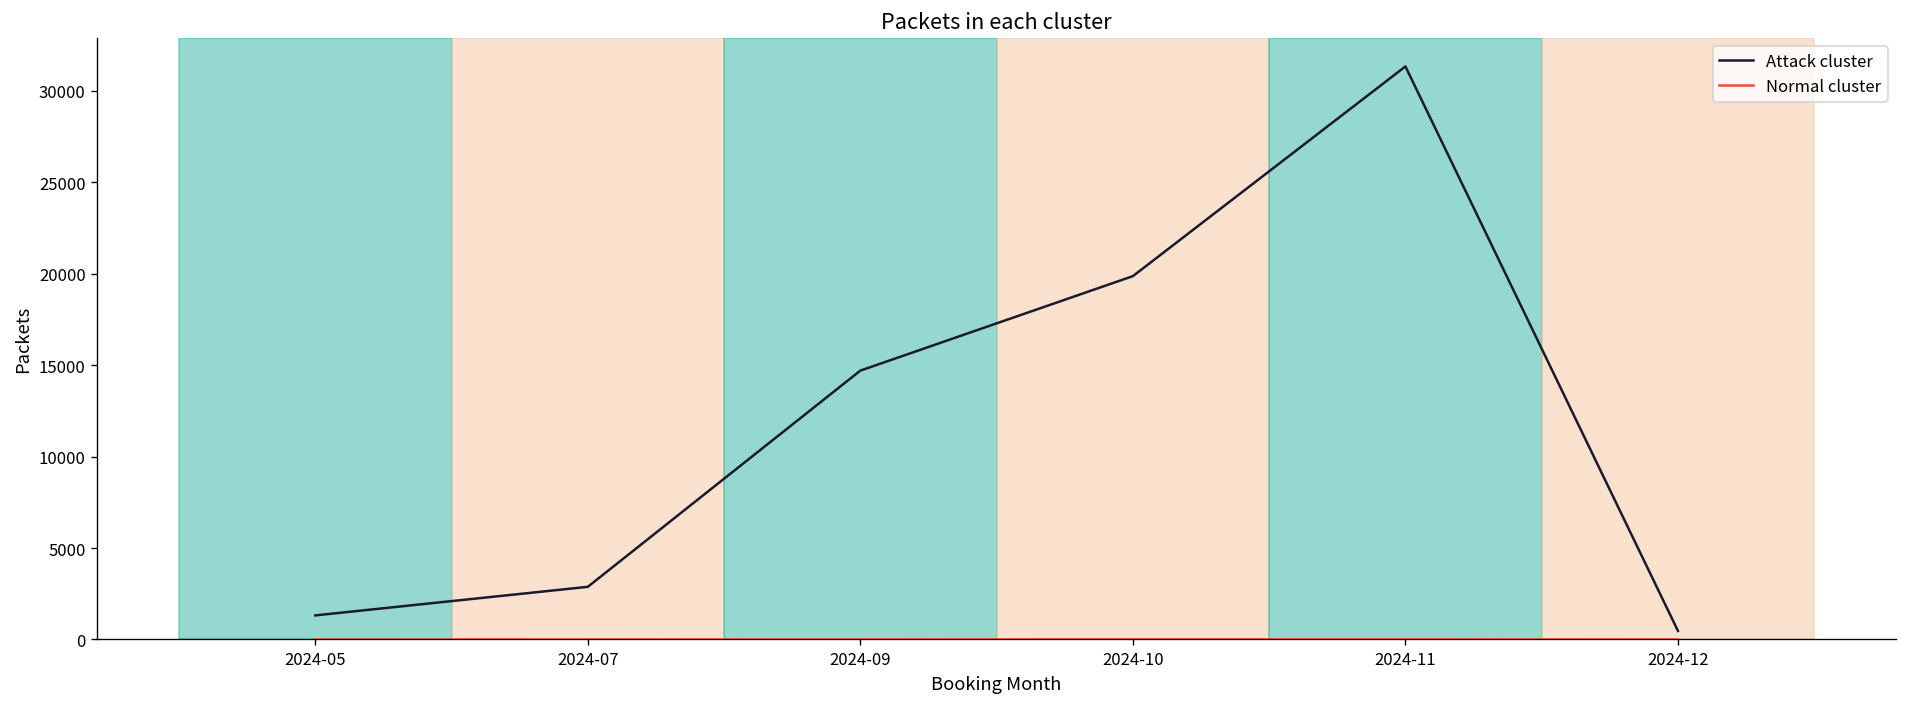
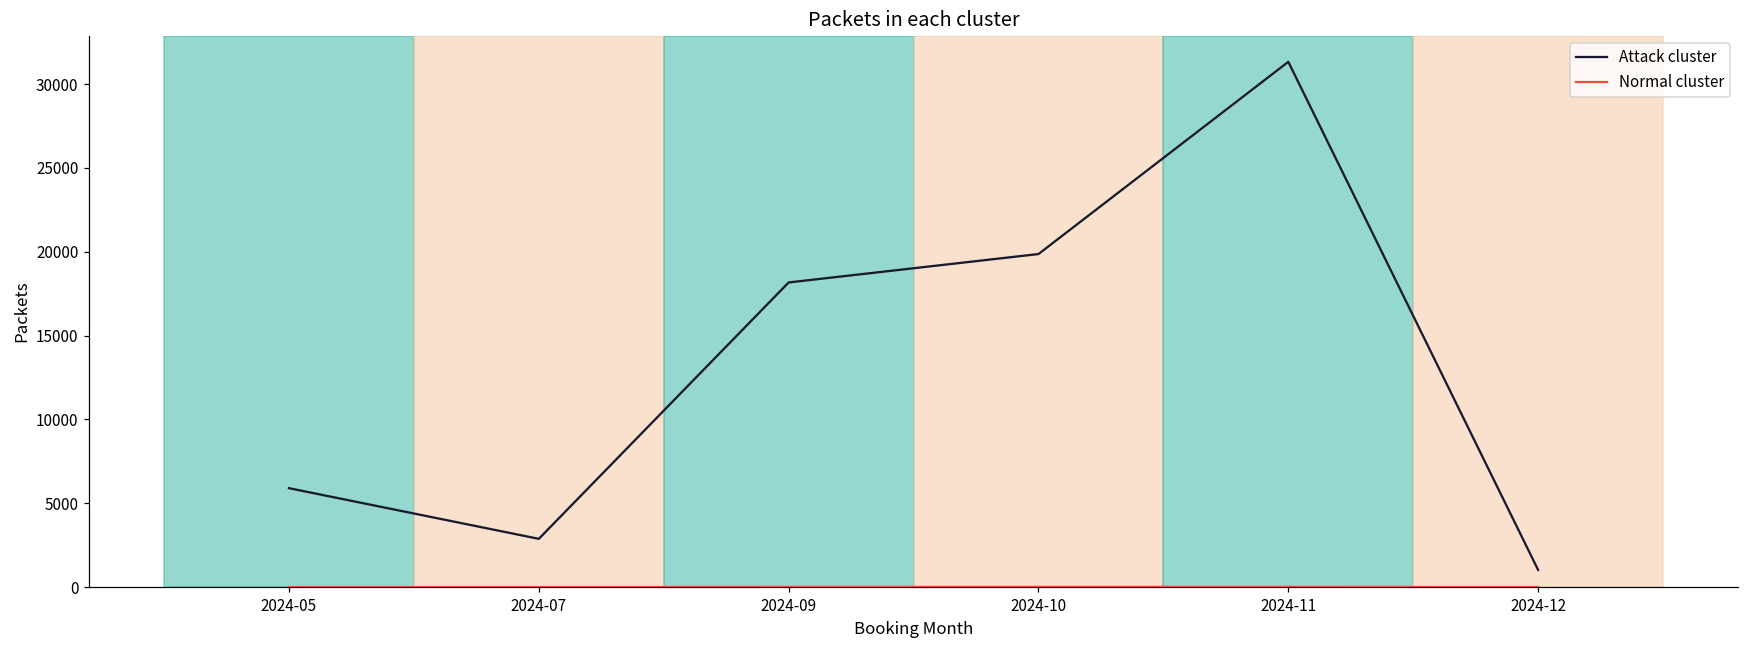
Attack cluster, 2024-05: 1300 -> 5900
Attack cluster, 2024-09: 14700 -> 18200
Attack cluster, 2024-12: 500 -> 1000
